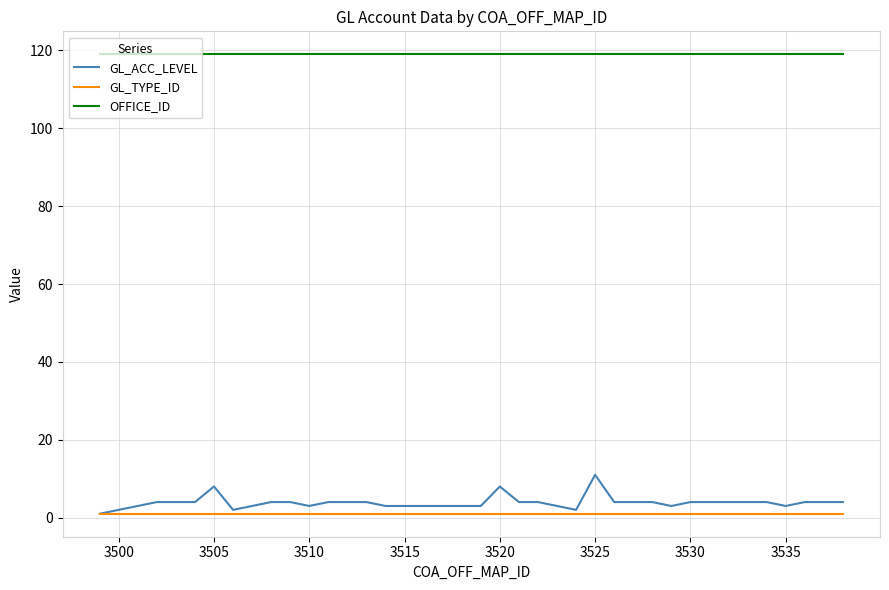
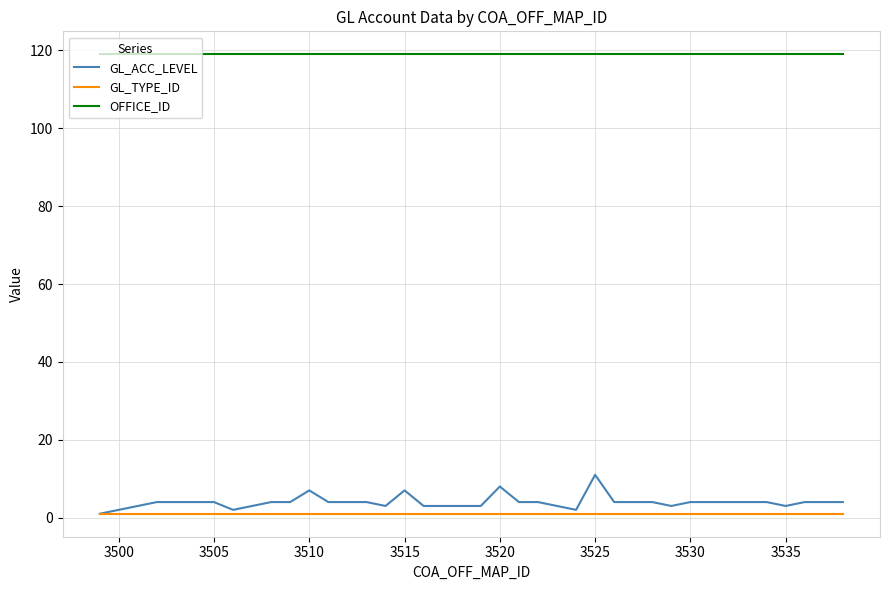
GL_ACC_LEVEL, 3505: 8 -> 4
GL_ACC_LEVEL, 3510: 3 -> 7
GL_ACC_LEVEL, 3515: 3 -> 7
